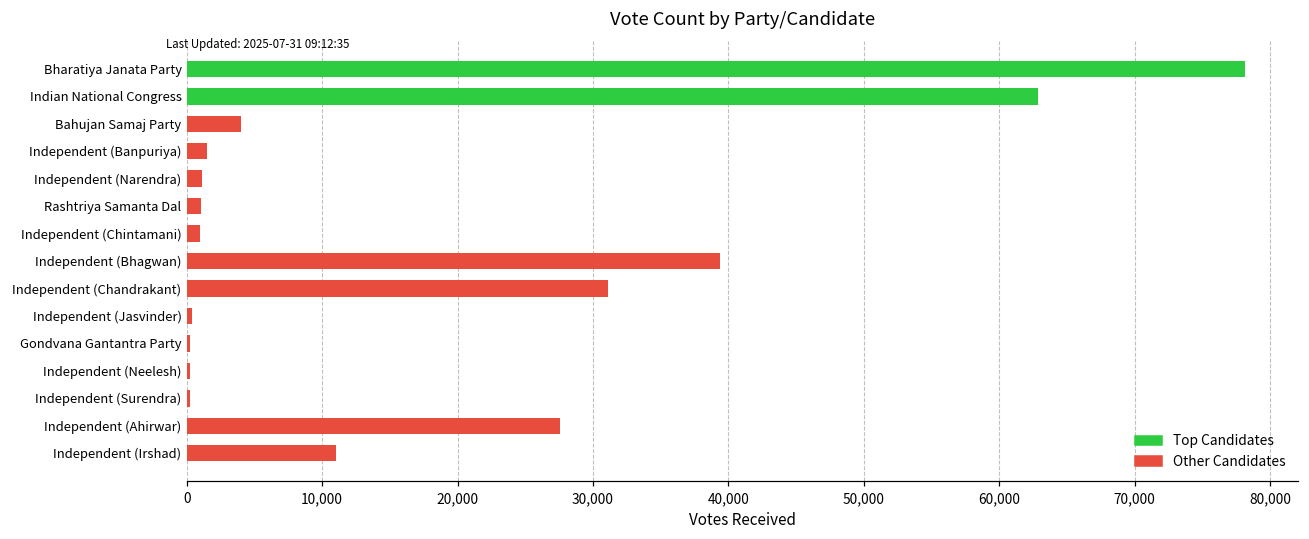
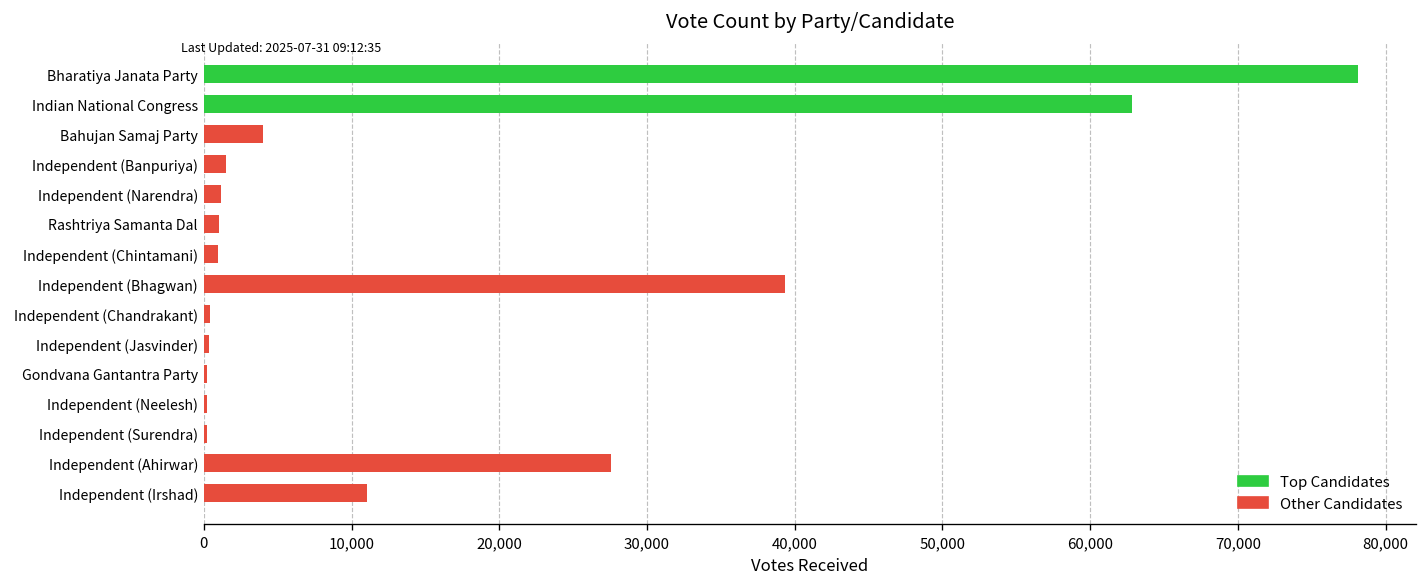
Independent (Chandrakant): 31,100 -> 400
